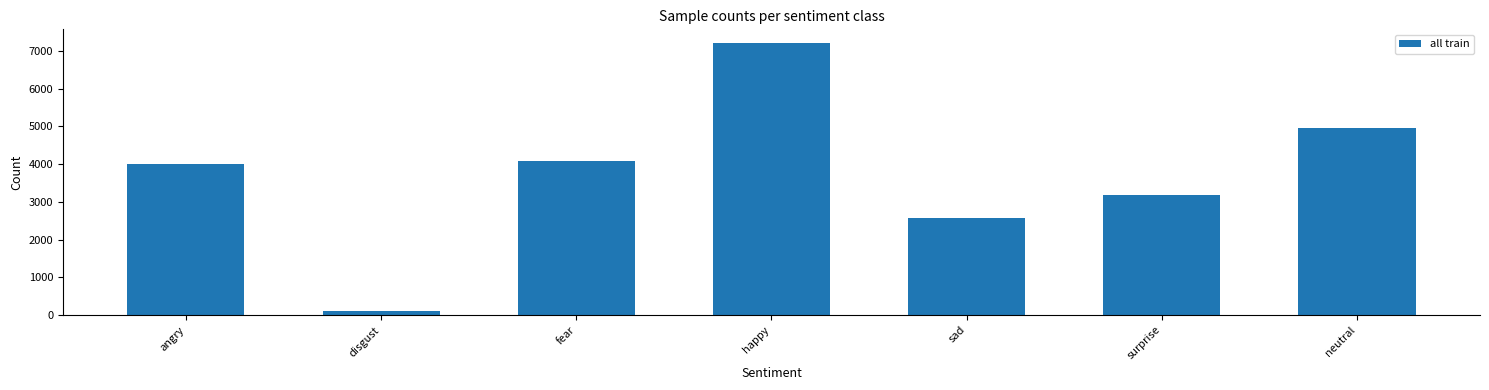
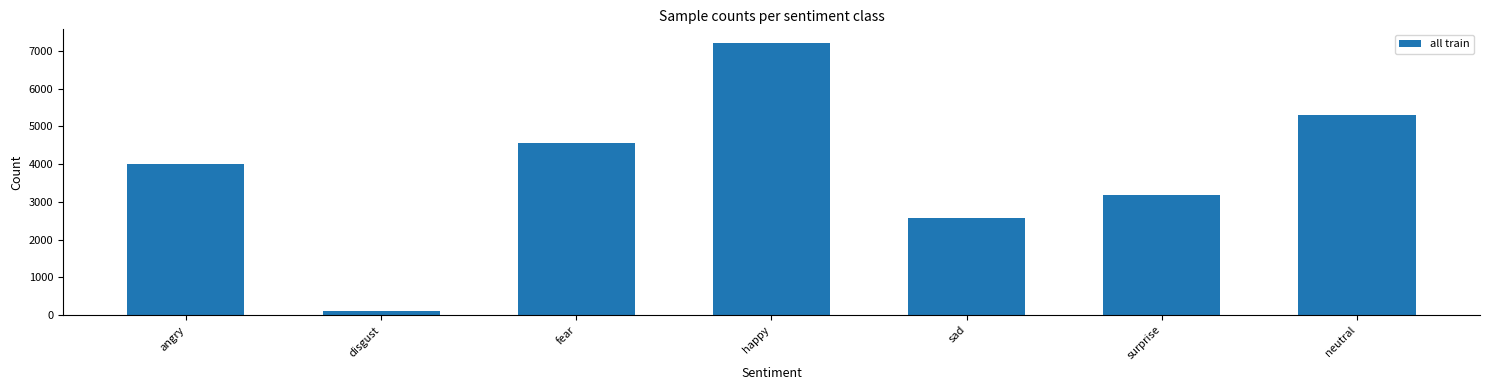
fear: 4100 -> 4600
neutral: 5000 -> 5300
